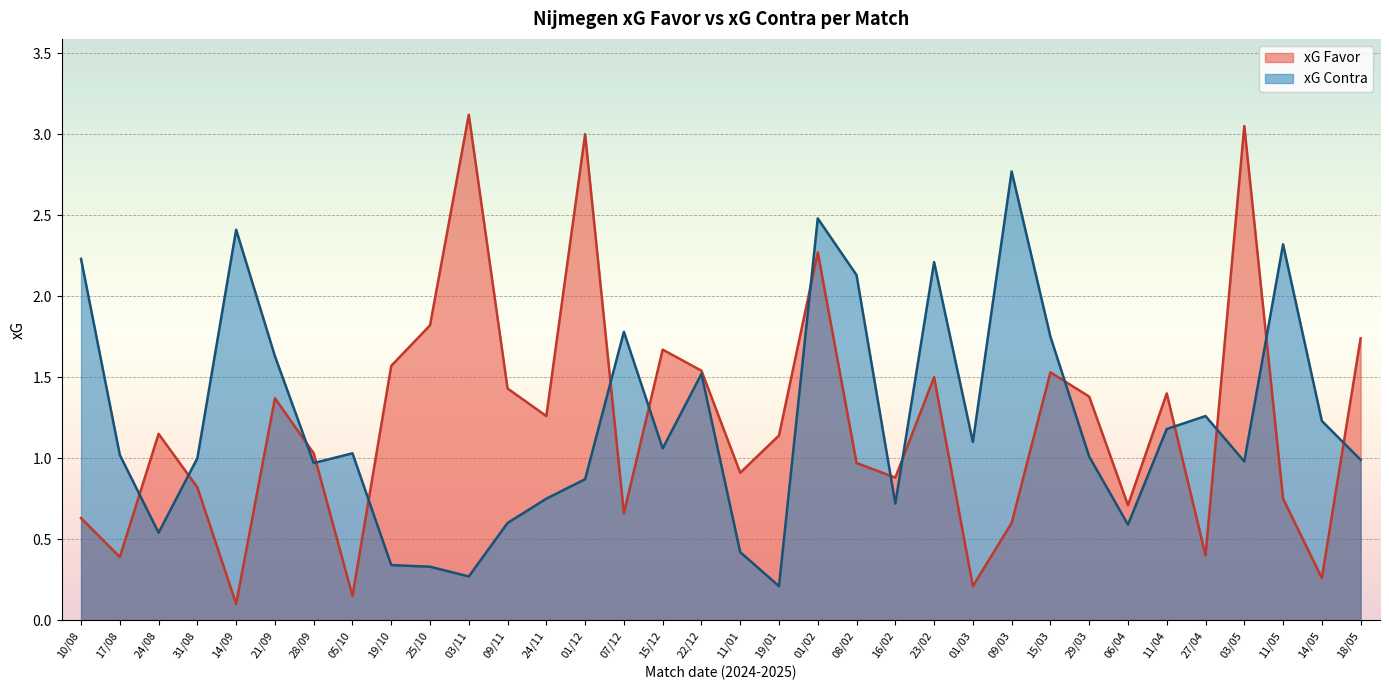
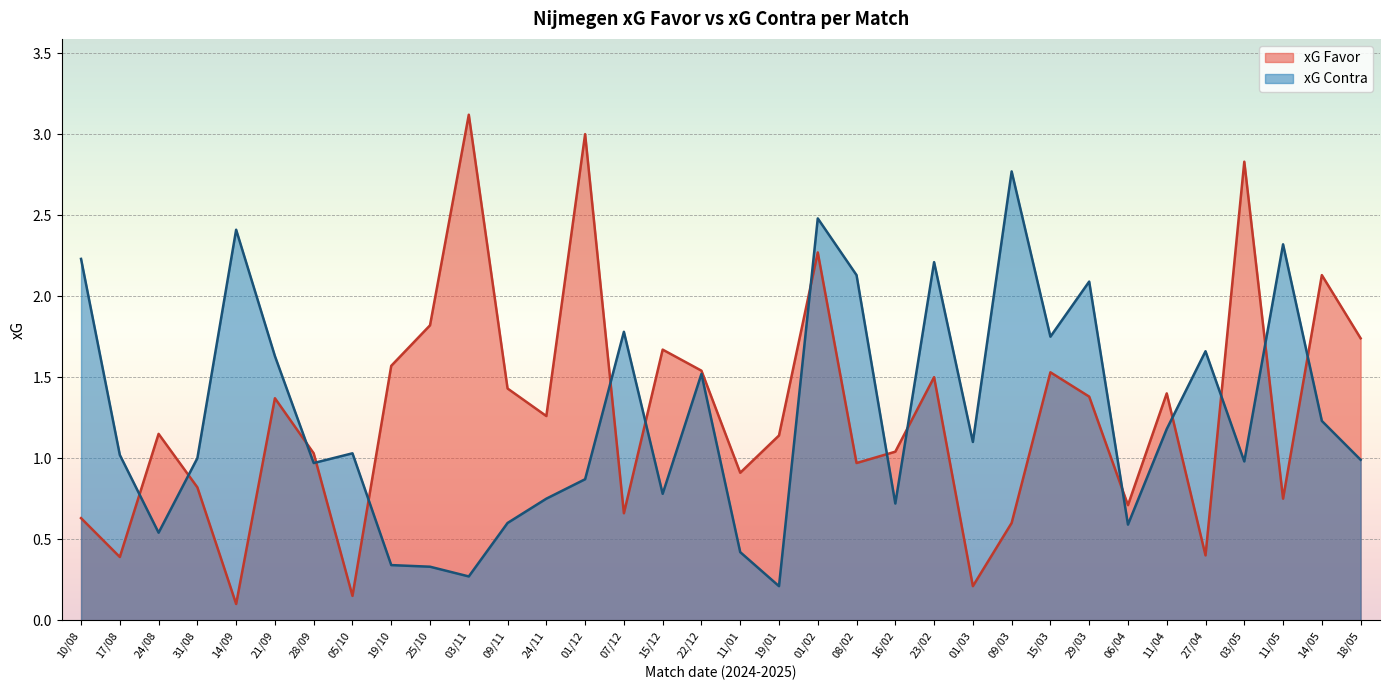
xG Contra, 15/12: 1.06 -> 0.78
xG Favor, 16/02: 0.88 -> 1.04
xG Contra, 29/03: 1.01 -> 2.09
xG Contra, 27/04: 1.26 -> 1.66
xG Favor, 03/05: 3.05 -> 2.83
xG Favor, 14/05: 0.26 -> 2.13
